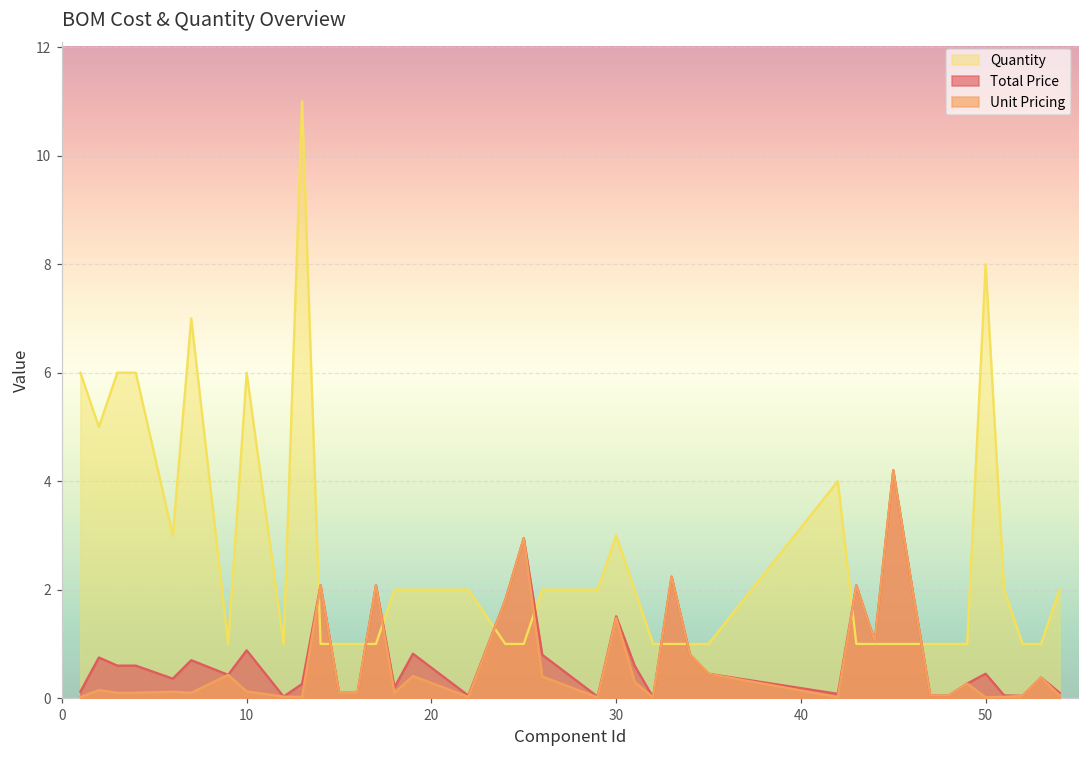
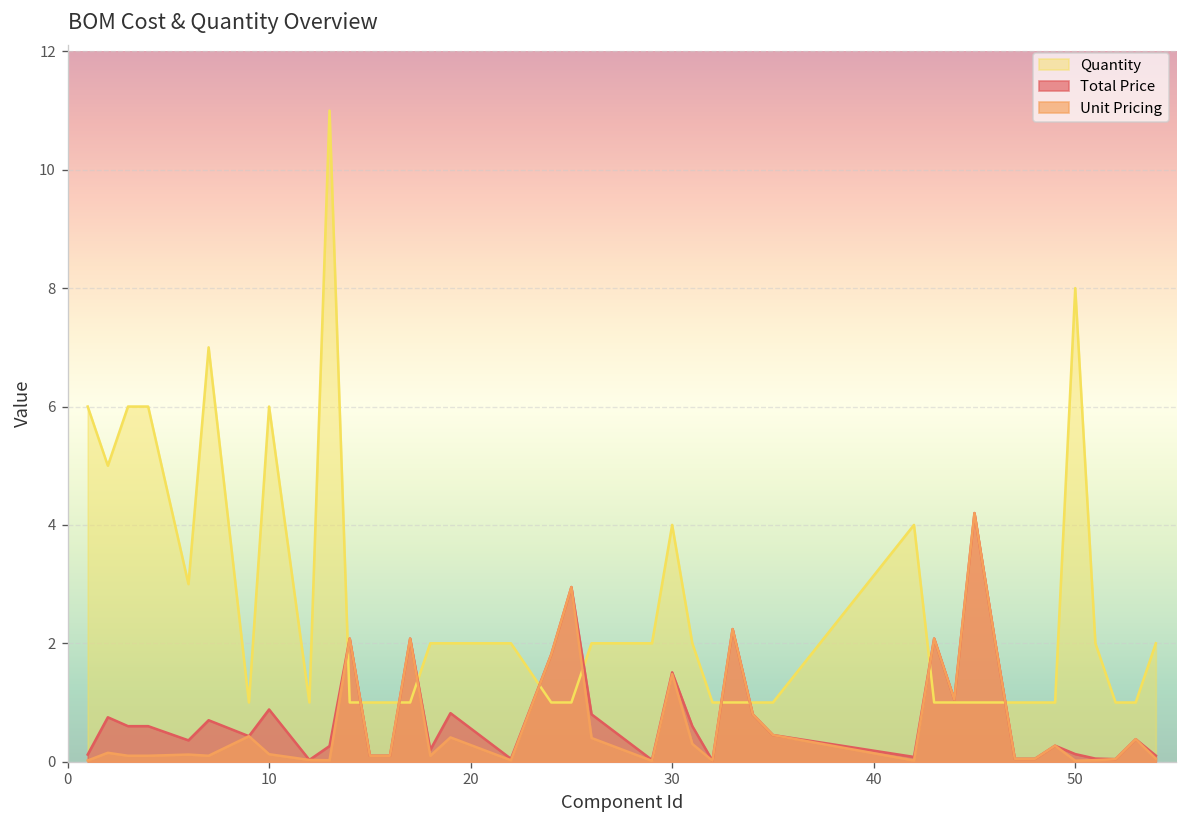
Quantity, 30: 3 -> 4
Total Price, 50: 0.5 -> 0.1
